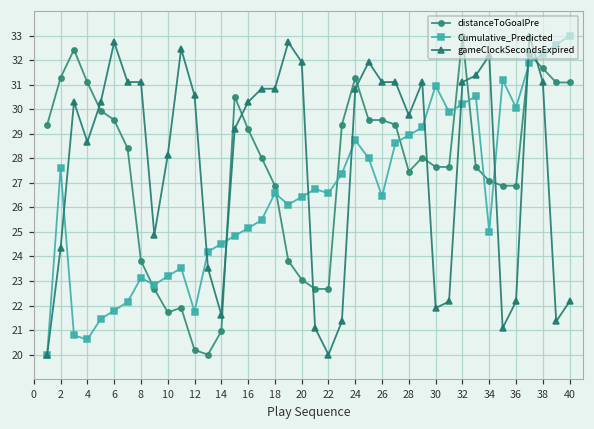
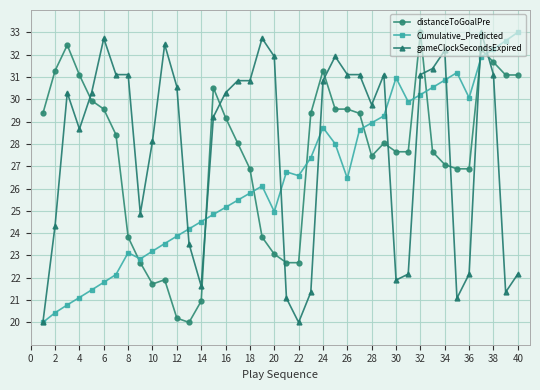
Cumulative_Predicted, 2: 27.6 -> 20.4
Cumulative_Predicted, 4: 20.6 -> 21.1
Cumulative_Predicted, 12: 21.8 -> 23.9
Cumulative_Predicted, 18: 26.6 -> 25.8
Cumulative_Predicted, 20: 26.4 -> 25.0
Cumulative_Predicted, 34: 25.0 -> 30.9
